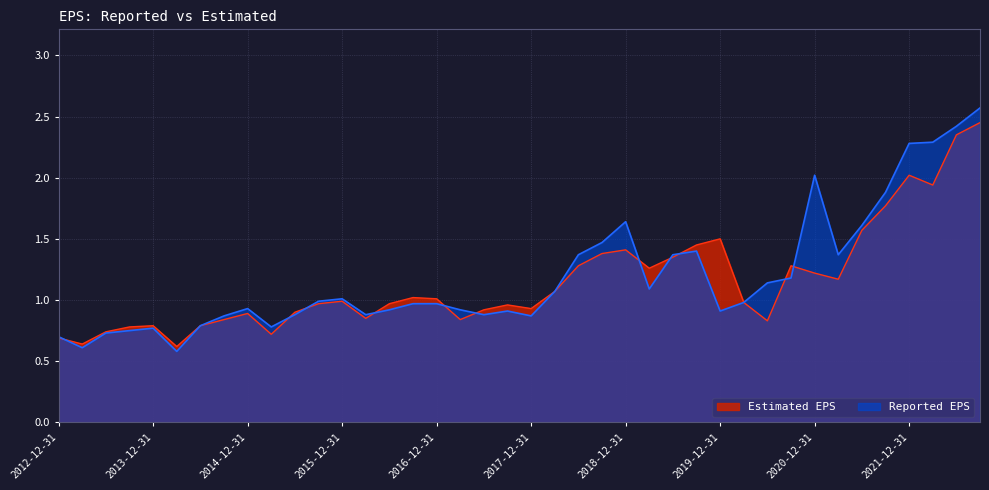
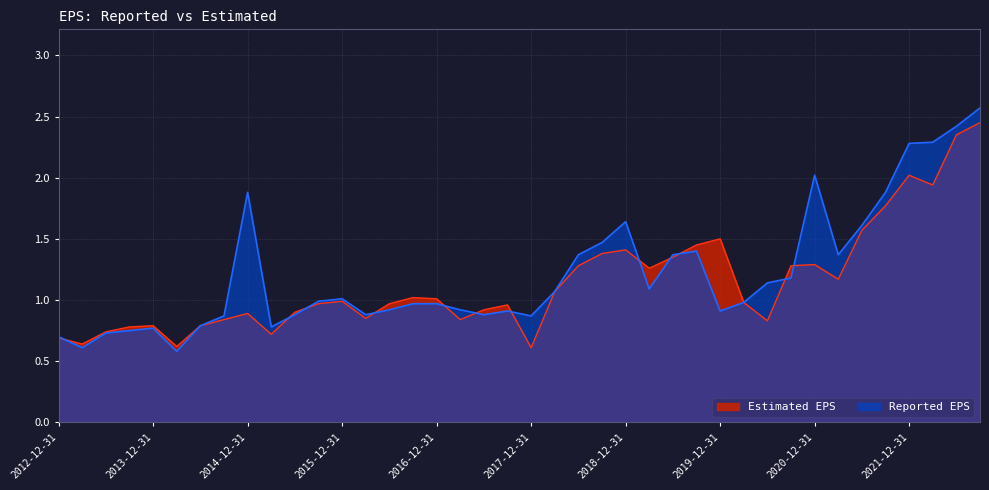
Reported EPS, 2014-12-31: 0.93 -> 1.88
Estimated EPS, 2017-12-31: 0.93 -> 0.61
Estimated EPS, 2020-12-31: 1.22 -> 1.29
